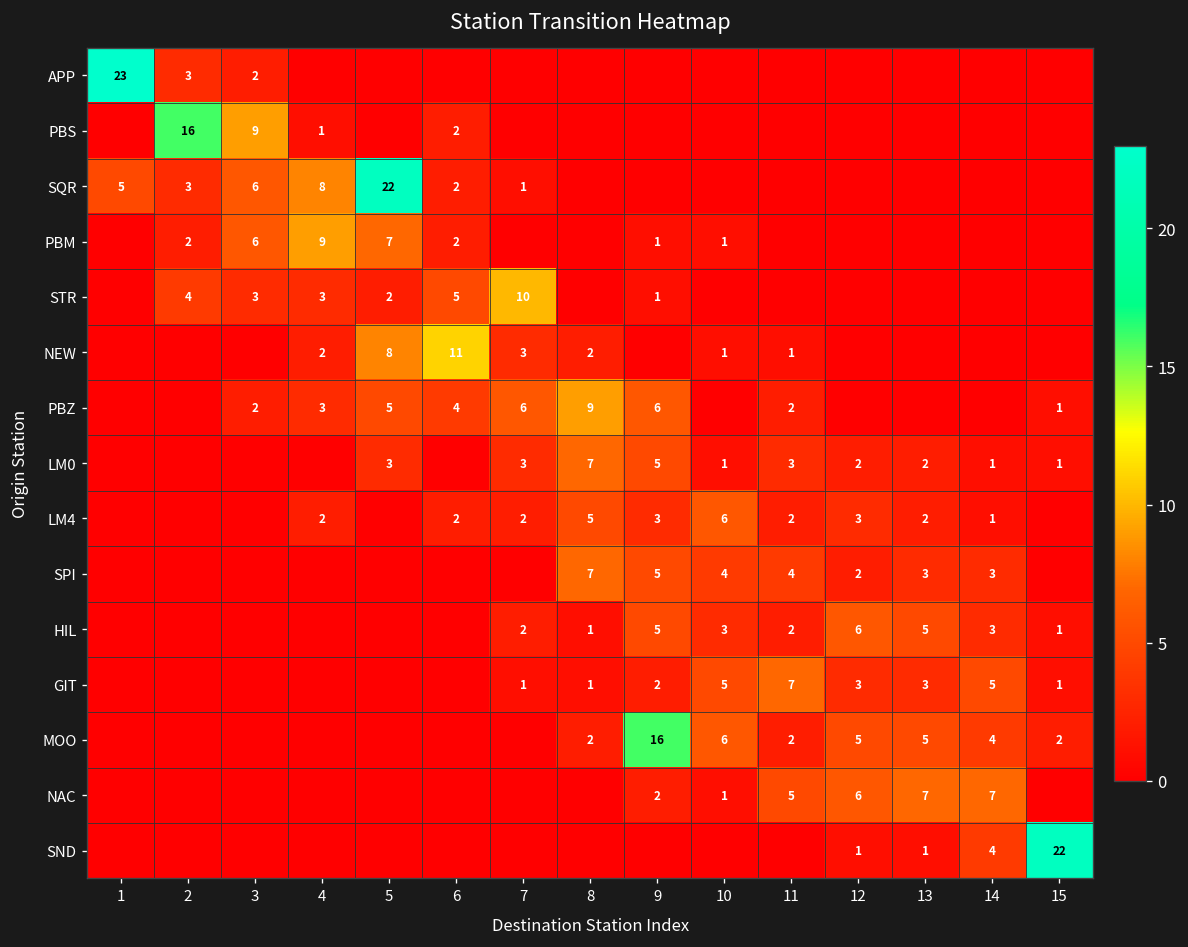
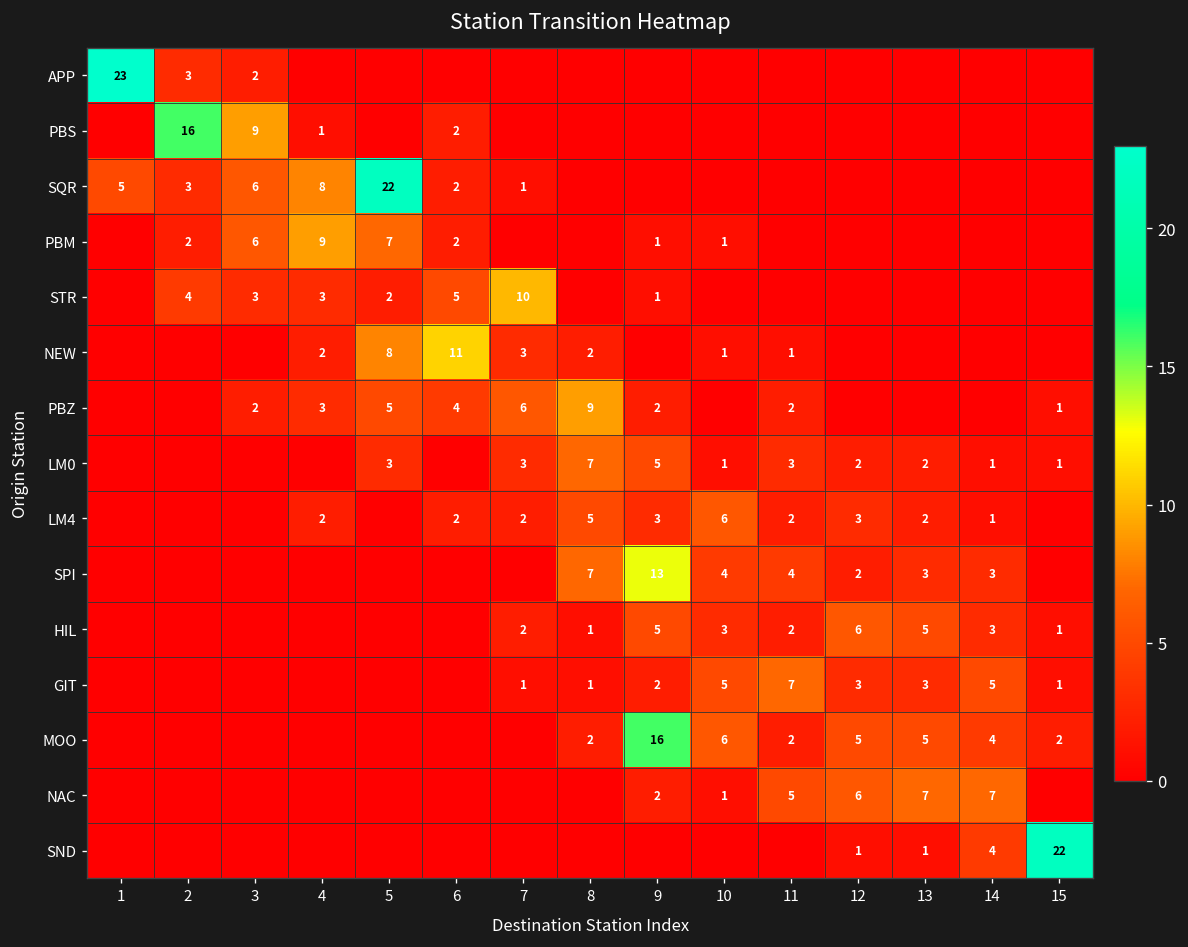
PBZ, 9: 6 -> 2
SPI, 9: 5 -> 13
